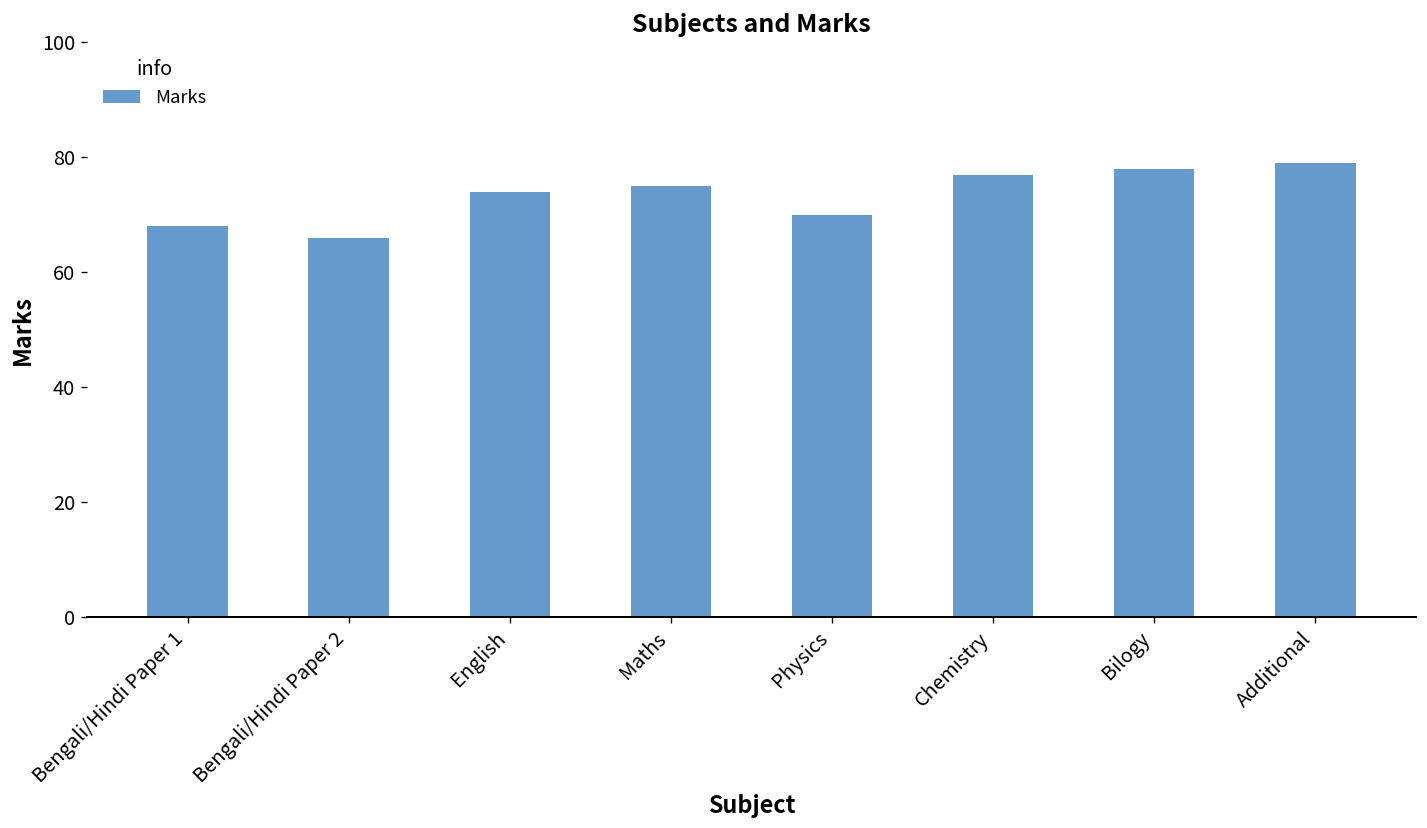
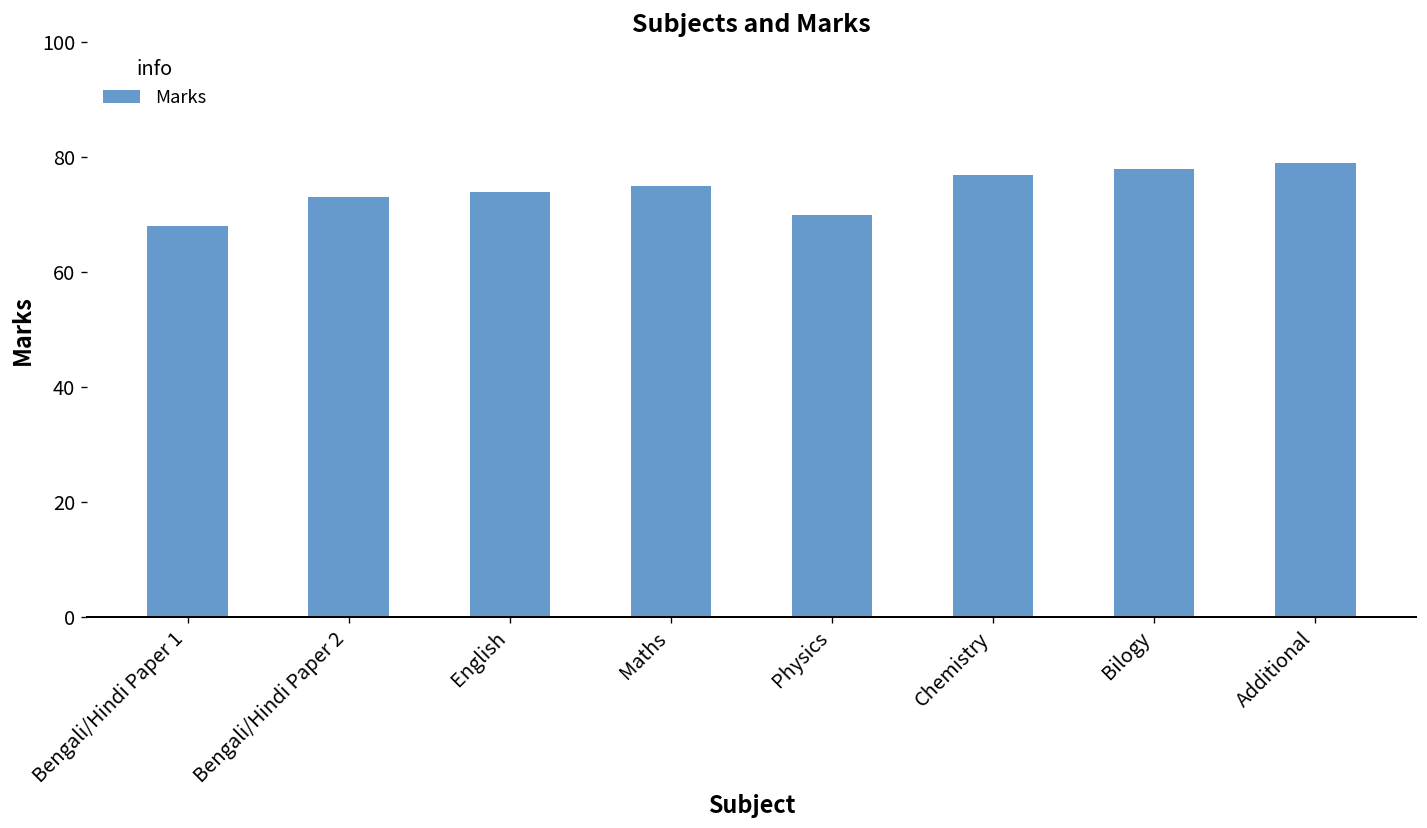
Bengali/Hindi Paper 2: 66 -> 73
